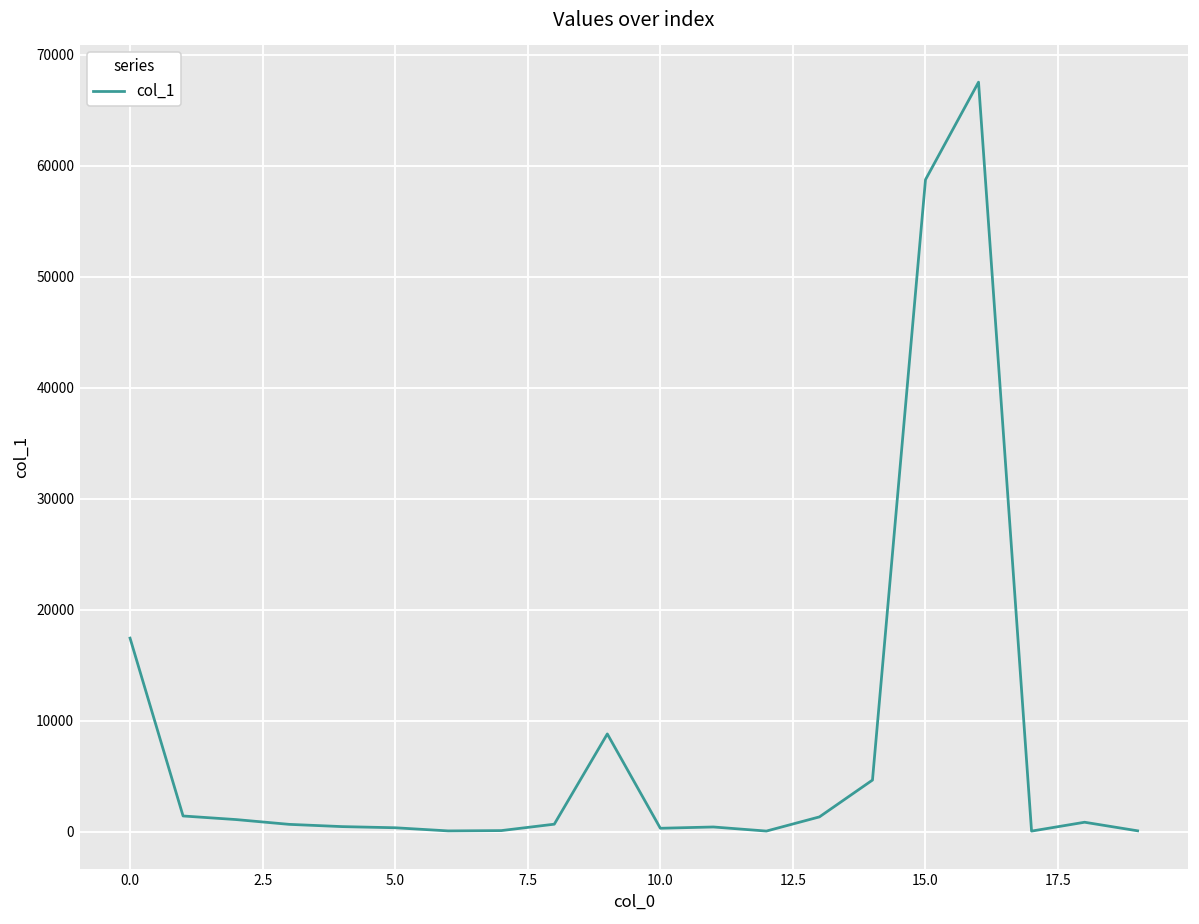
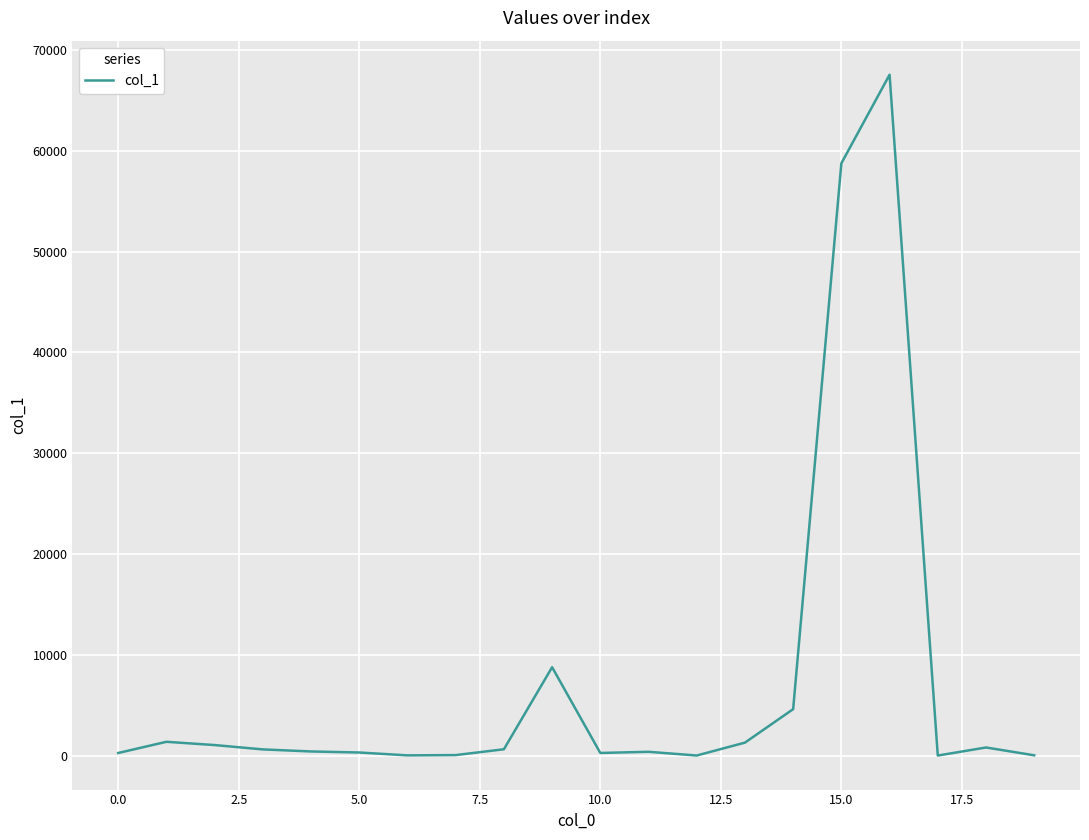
0.0: 17400 -> 300
